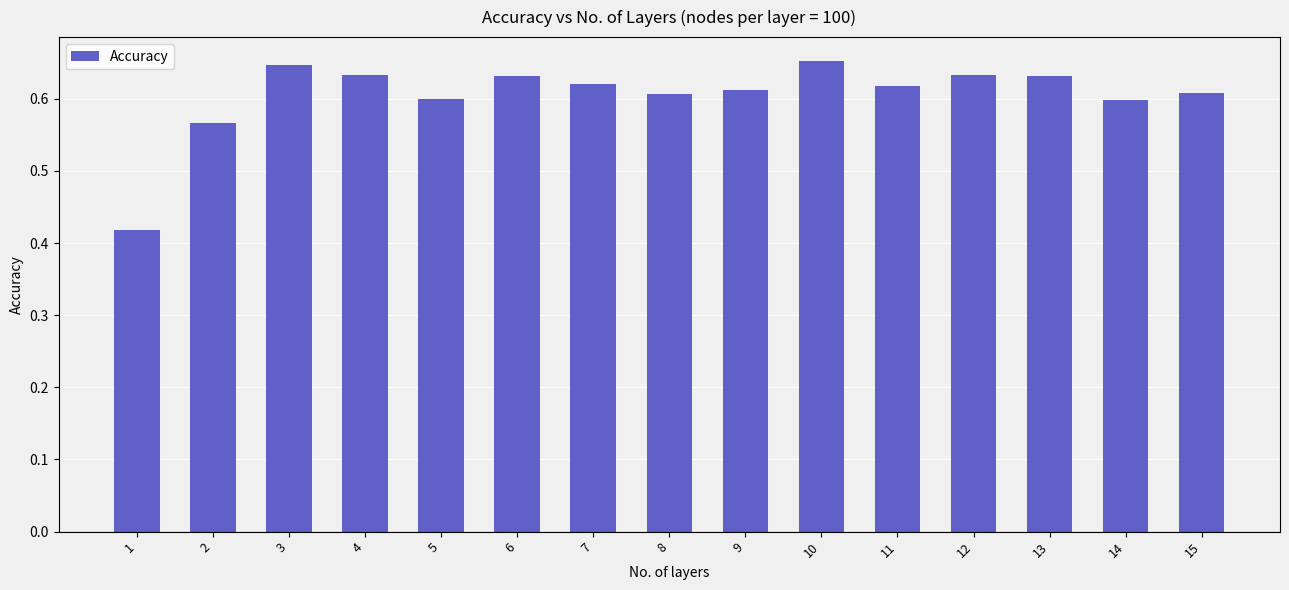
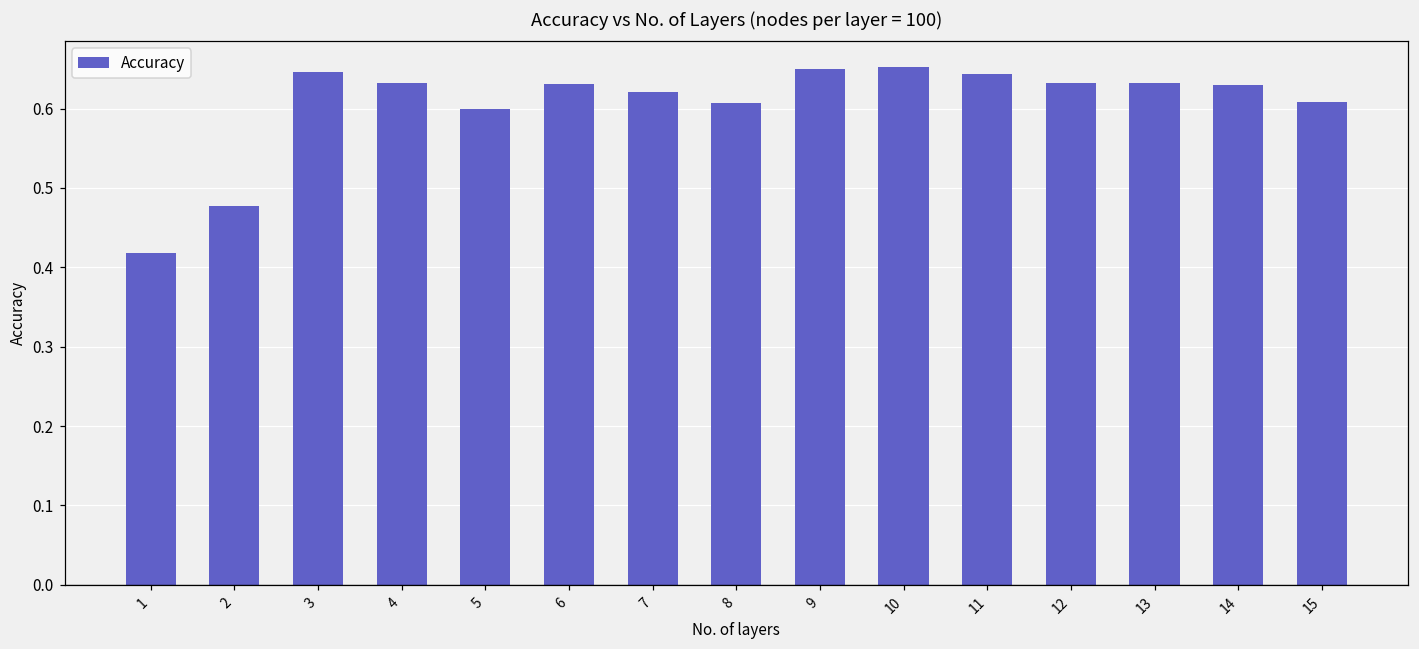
2: 0.57 -> 0.48
9: 0.61 -> 0.65
11: 0.62 -> 0.64
14: 0.60 -> 0.63
